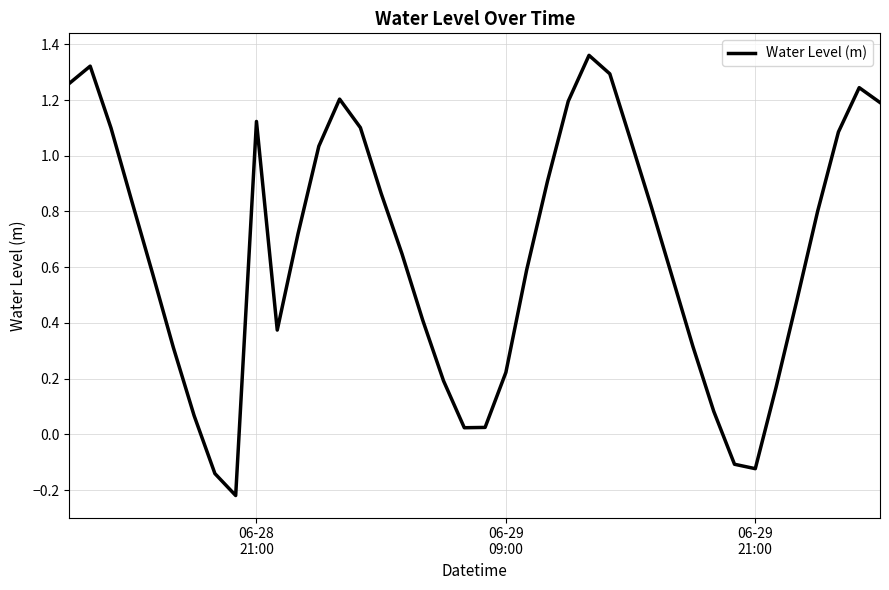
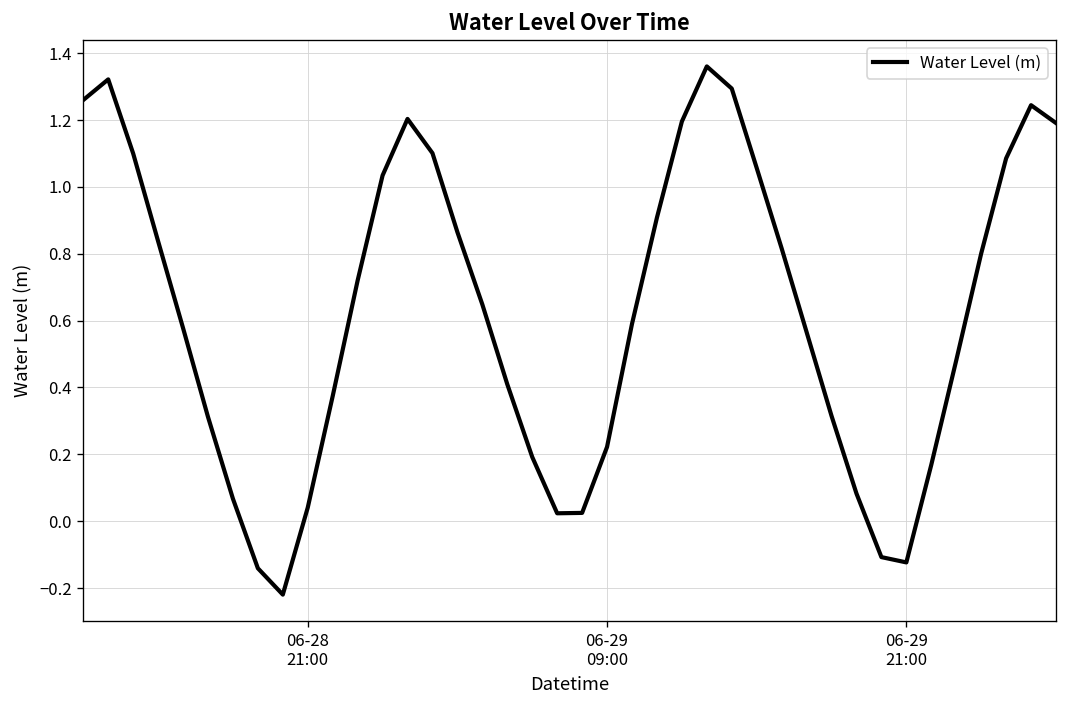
06-28 21:00: 1.12 -> 0.04
